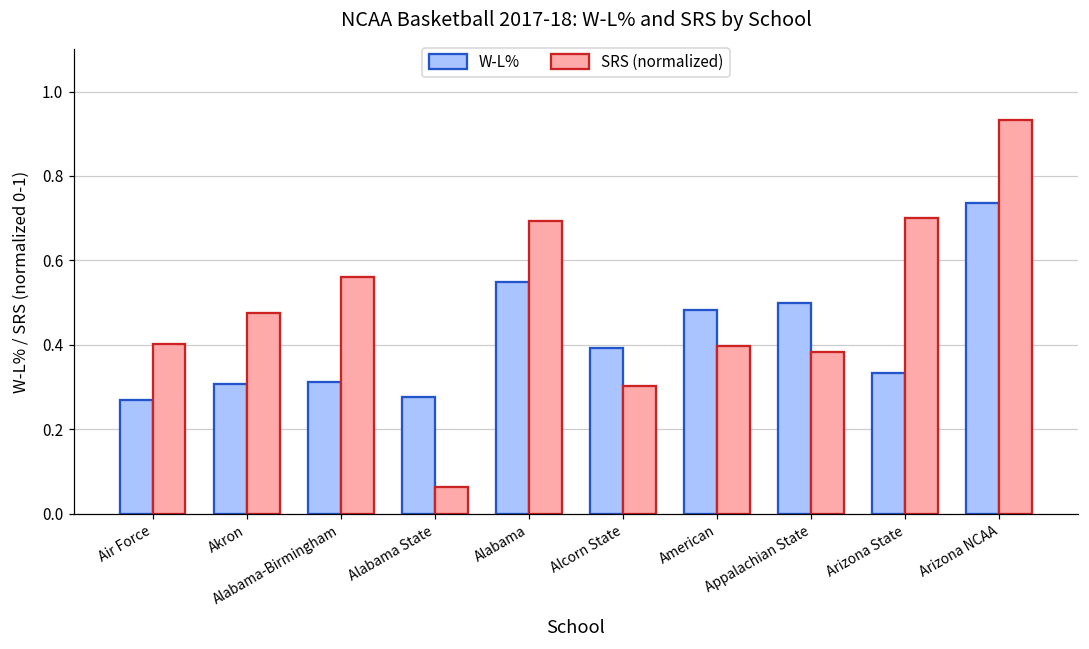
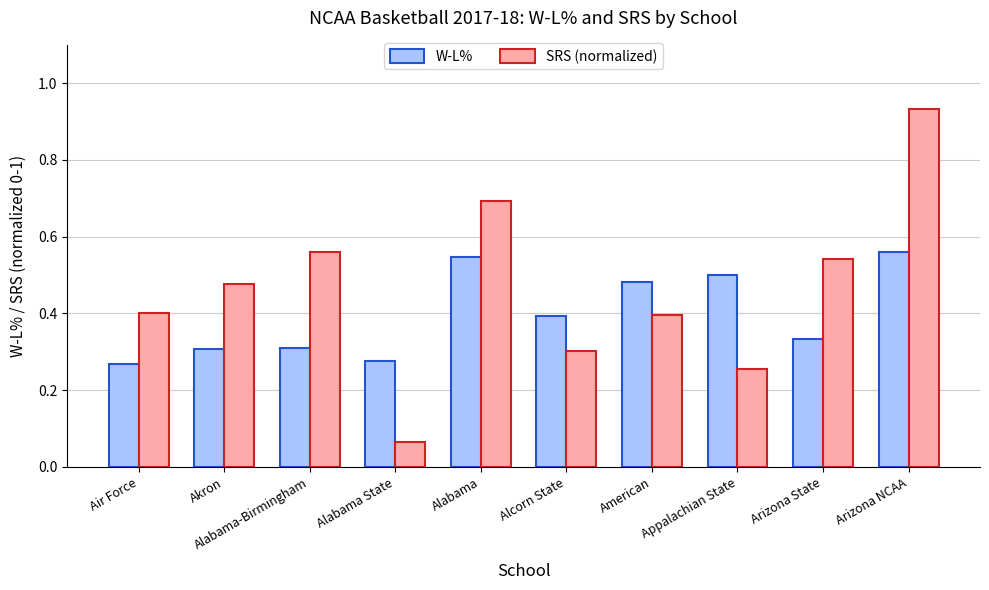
SRS (normalized), Appalachian State: 0.38 -> 0.26
SRS (normalized), Arizona State: 0.70 -> 0.54
W-L%, Arizona NCAA: 0.74 -> 0.56
